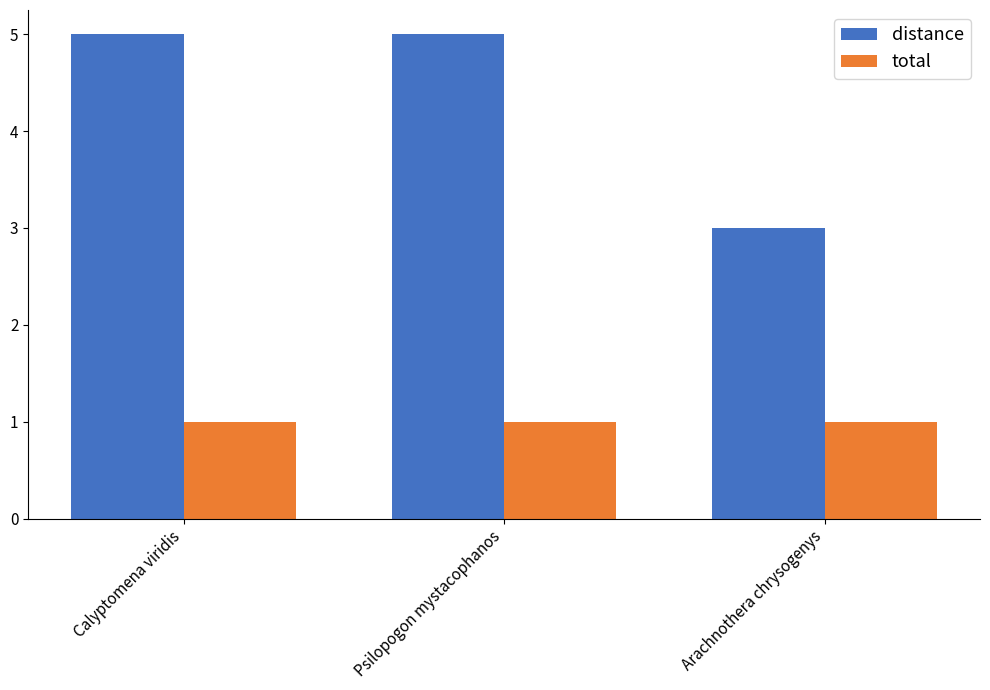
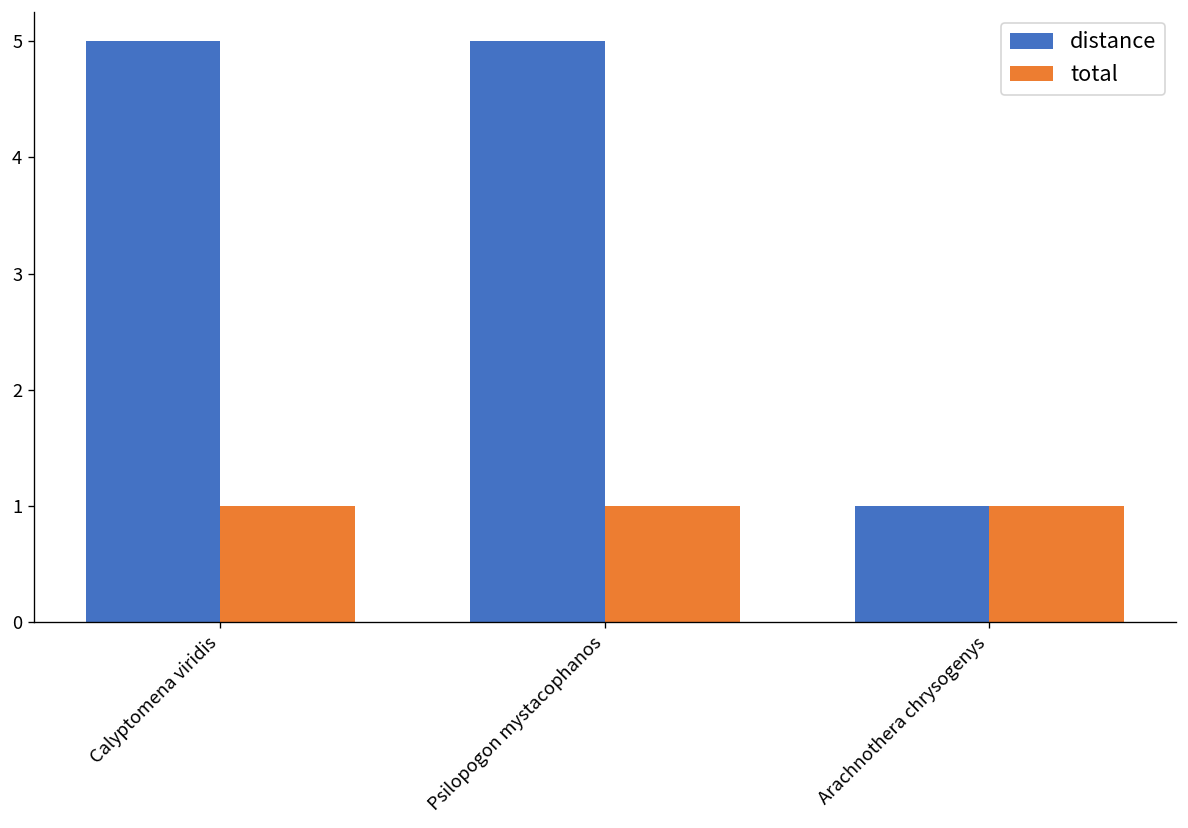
distance, Arachnothera chrysogenys: 3 -> 1
